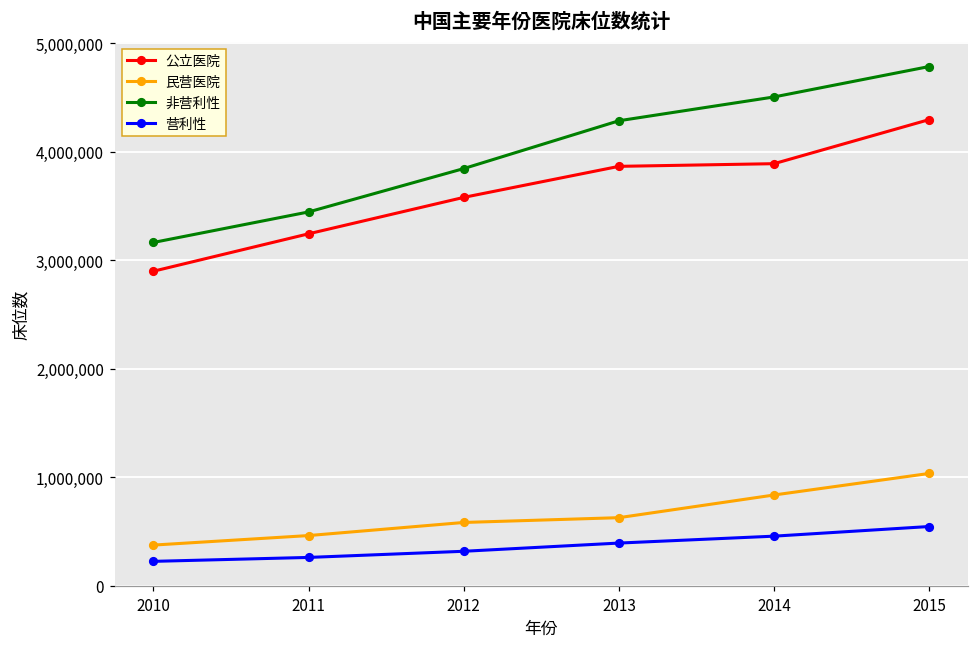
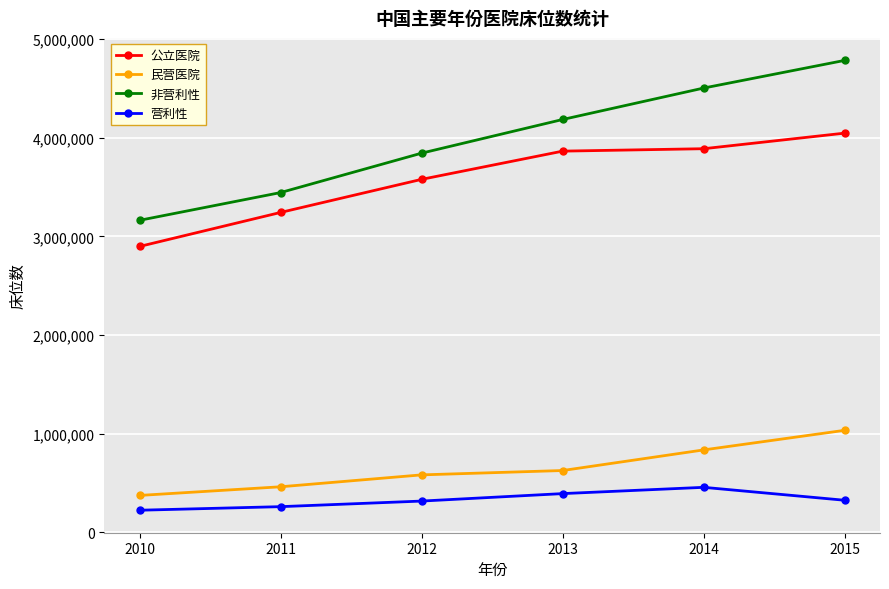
非营利性, 2013: 4,300,000 -> 4,200,000
公立医院, 2015: 4,300,000 -> 4,000,000
营利性, 2015: 500,000 -> 300,000
